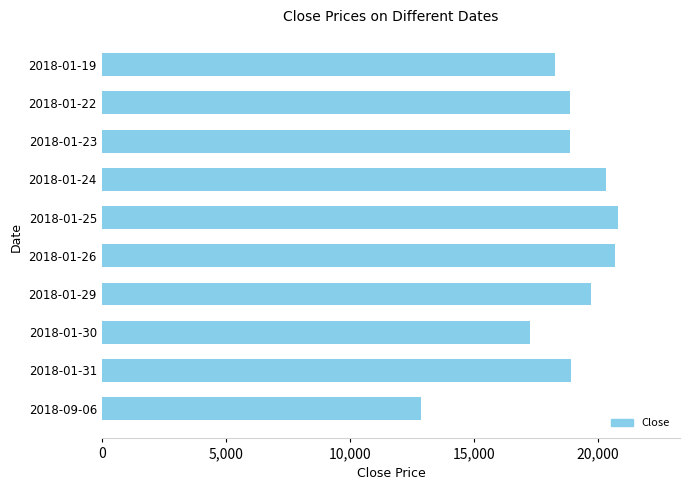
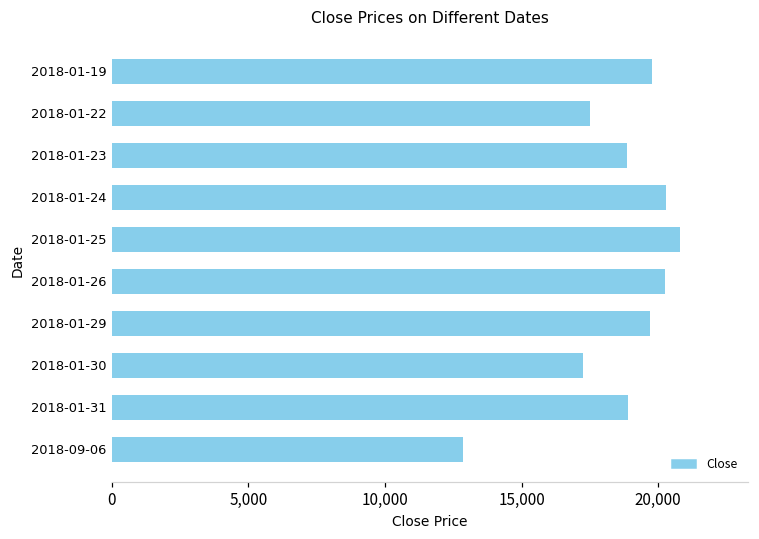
2018-01-19: 18,300 -> 19,800
2018-01-22: 18,800 -> 17,500
2018-01-26: 20,700 -> 20,300
